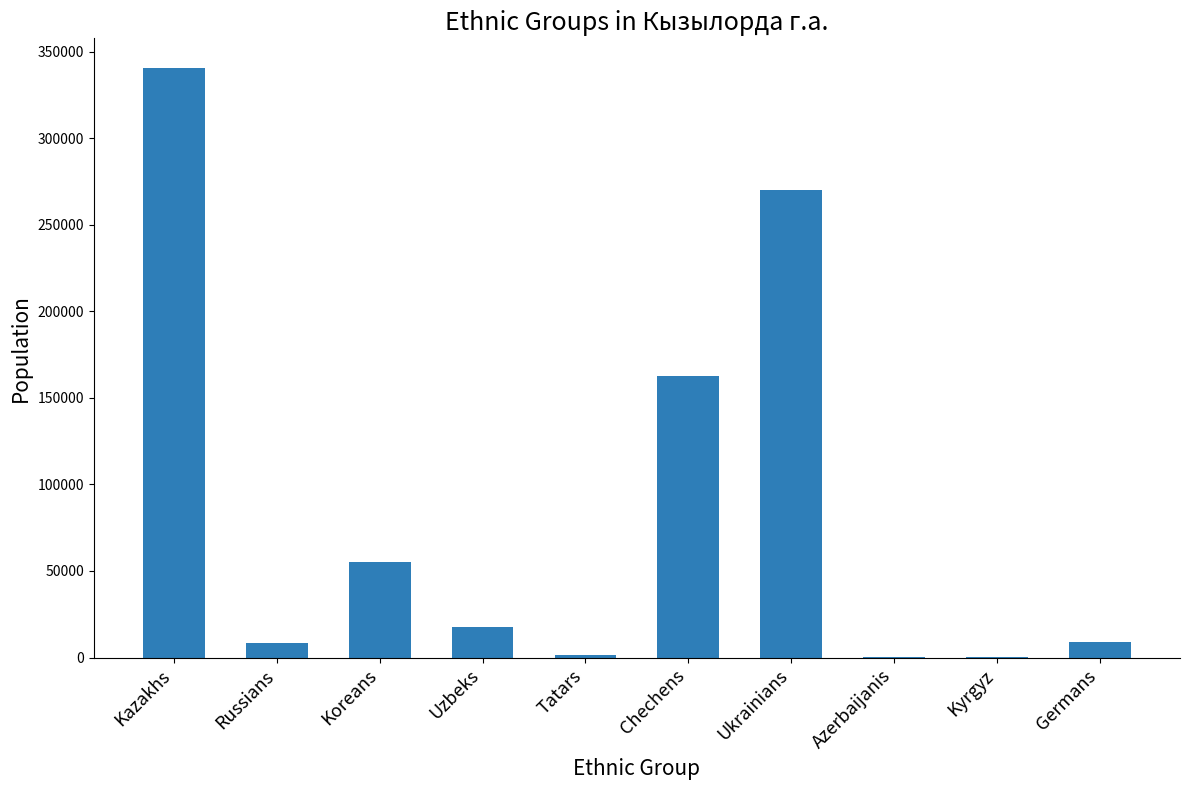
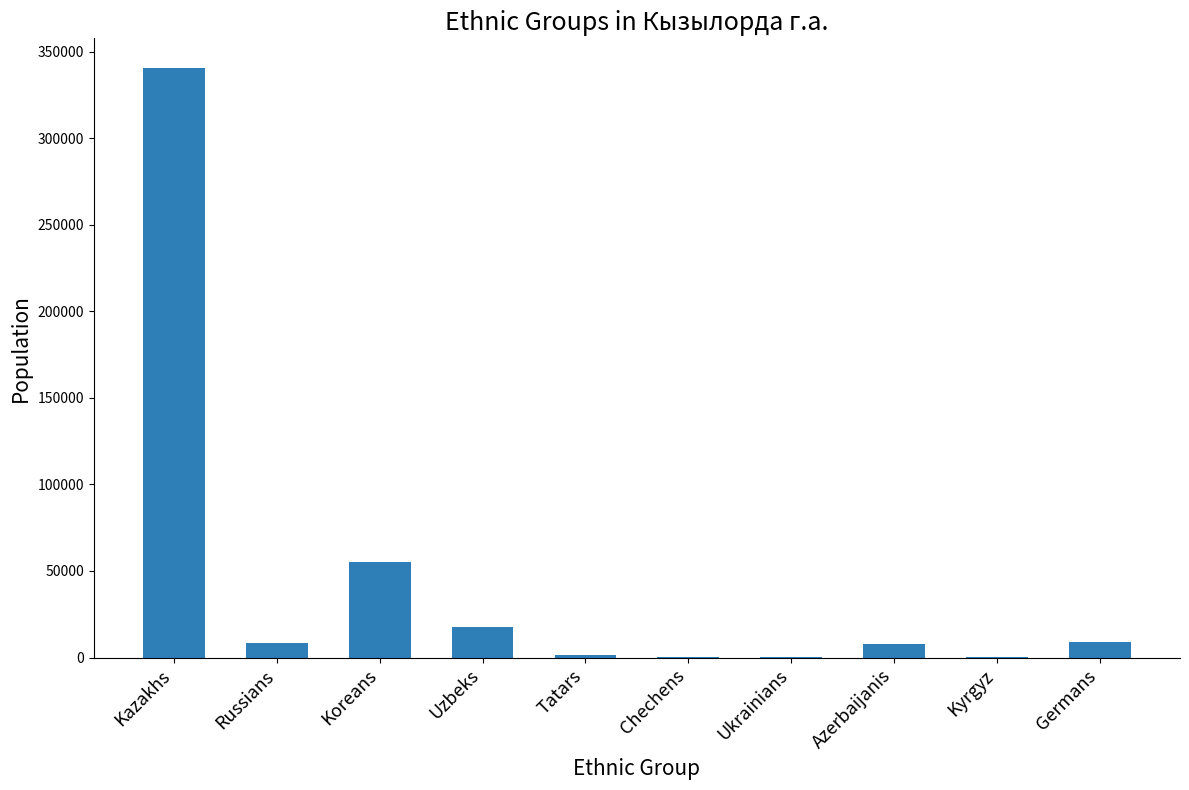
Chechens: 163000 -> 1000
Ukrainians: 270000 -> 1000
Azerbaijanis: 0 -> 8000
